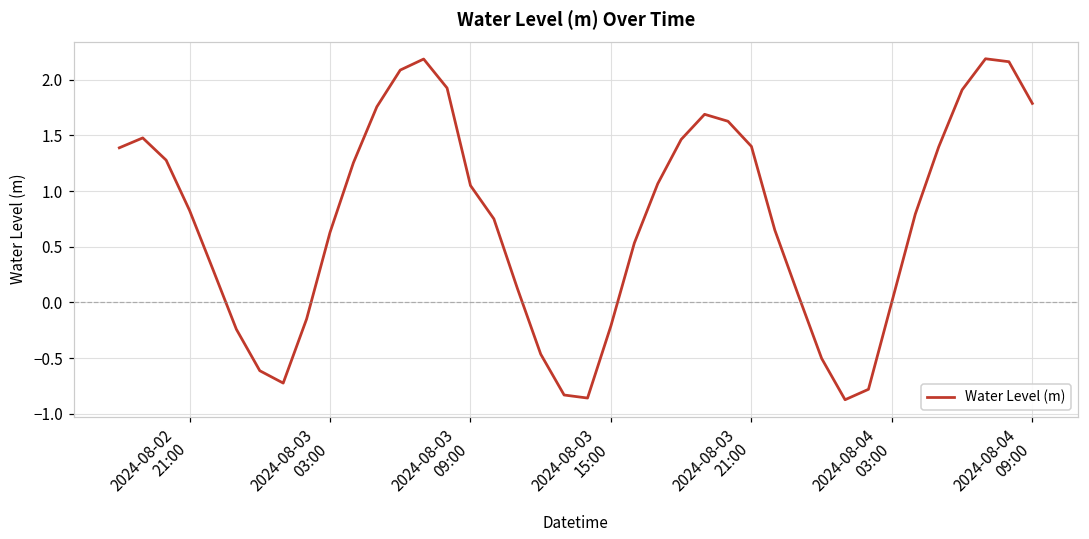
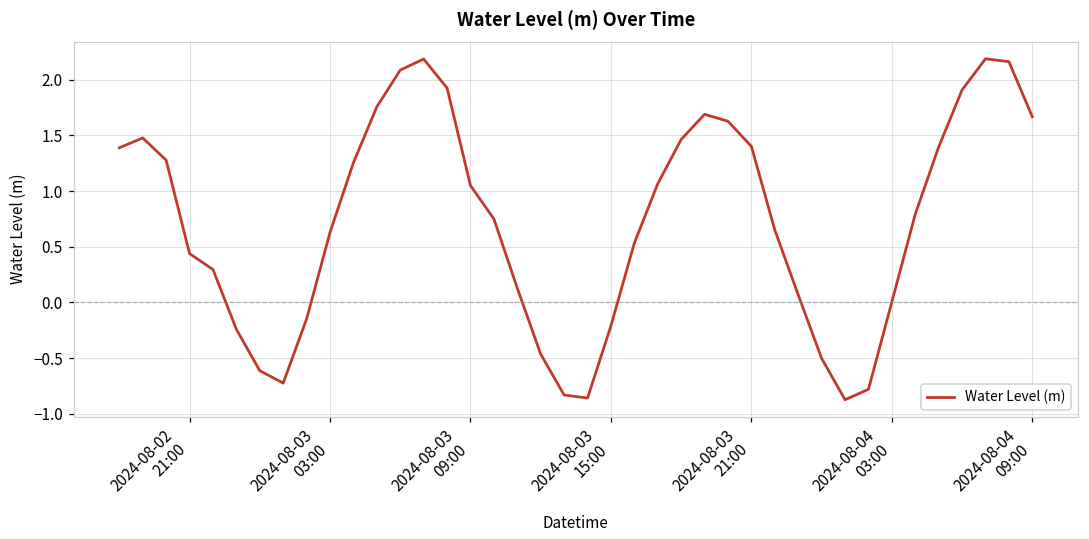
2024-08-02 21:00: 0.83 -> 0.44
2024-08-04 09:00: 1.79 -> 1.67
